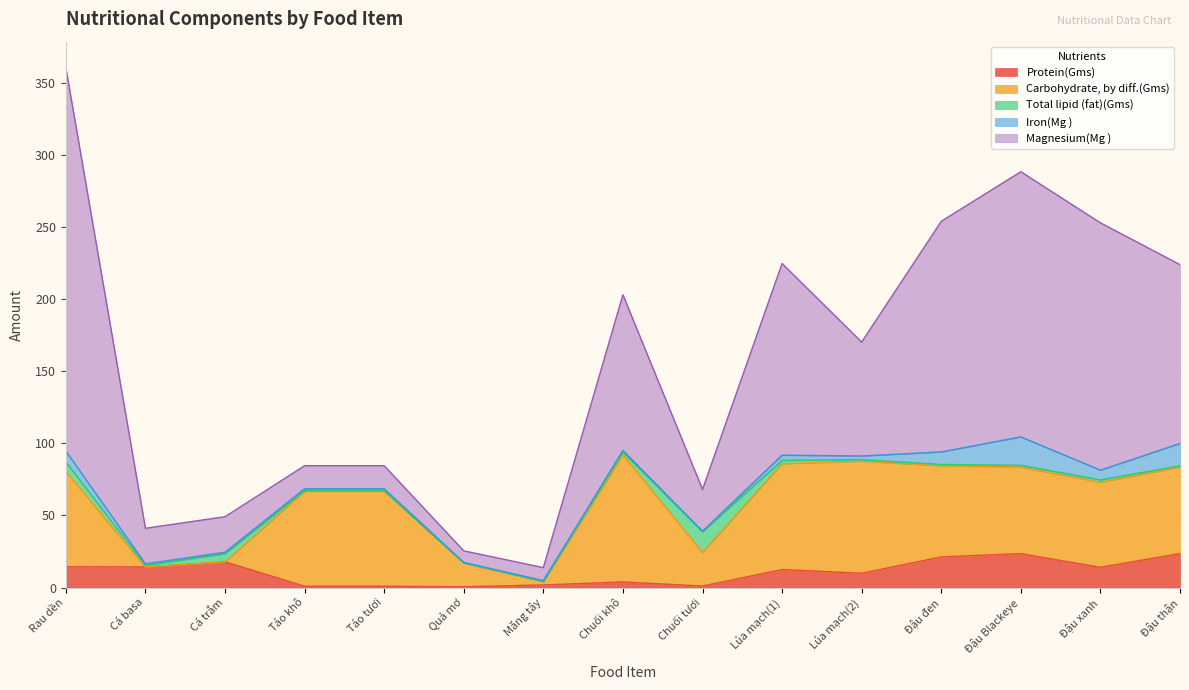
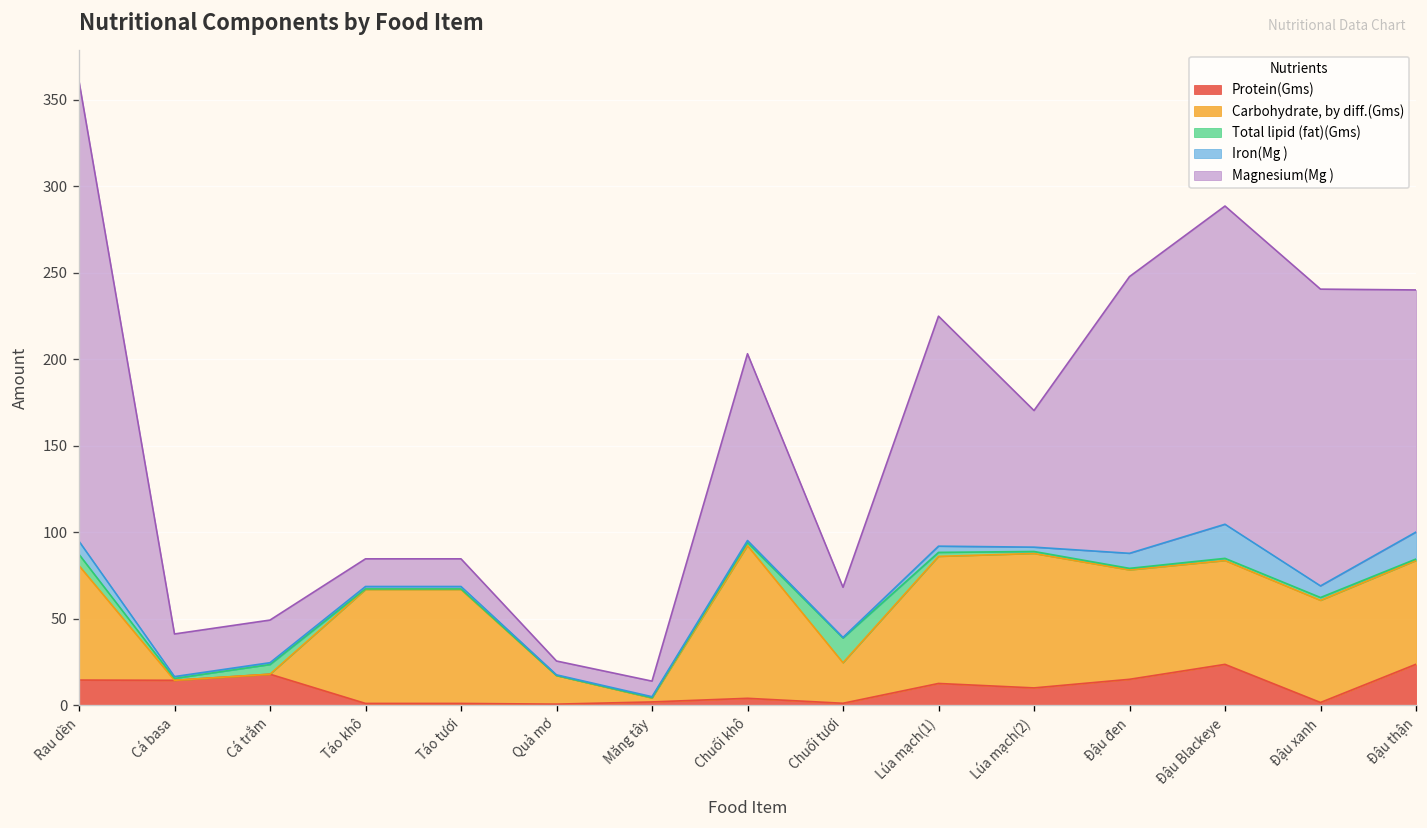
Protein(Gms), Đậu đen: 21 -> 15
Protein(Gms), Đậu xanh: 14 -> 1
Magnesium(Mg ), Đậu thận: 124 -> 140
